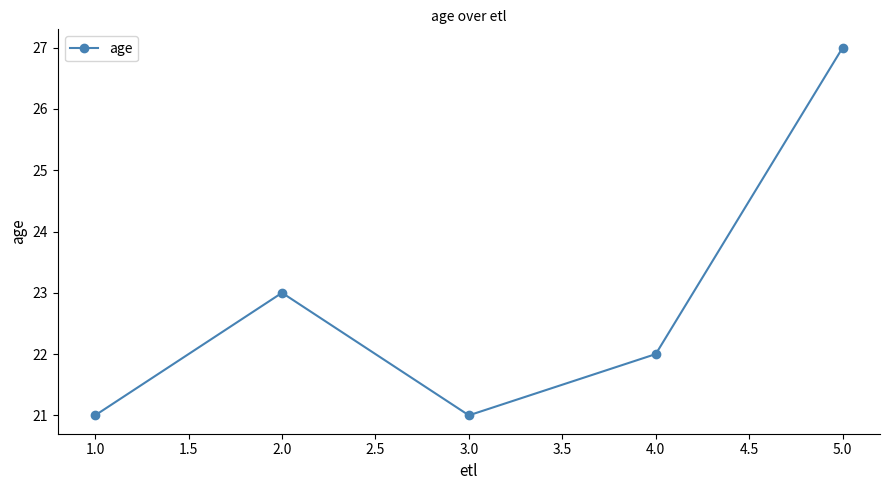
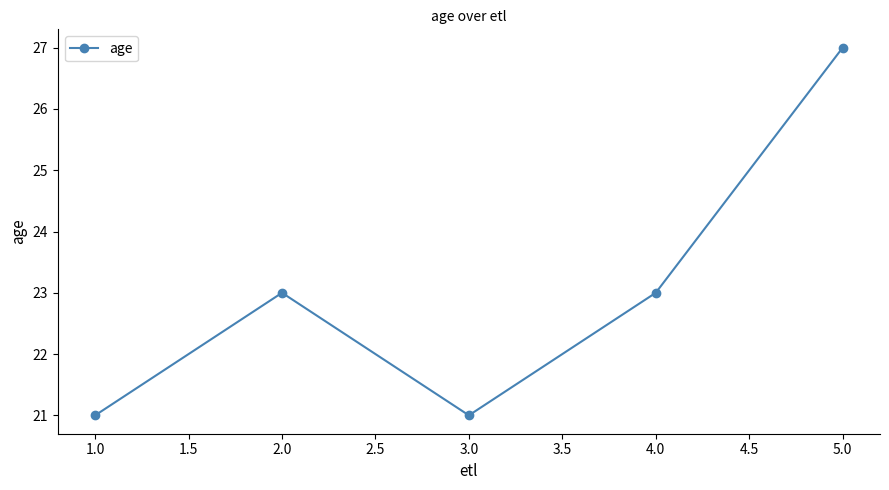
4.0: 22 -> 23
